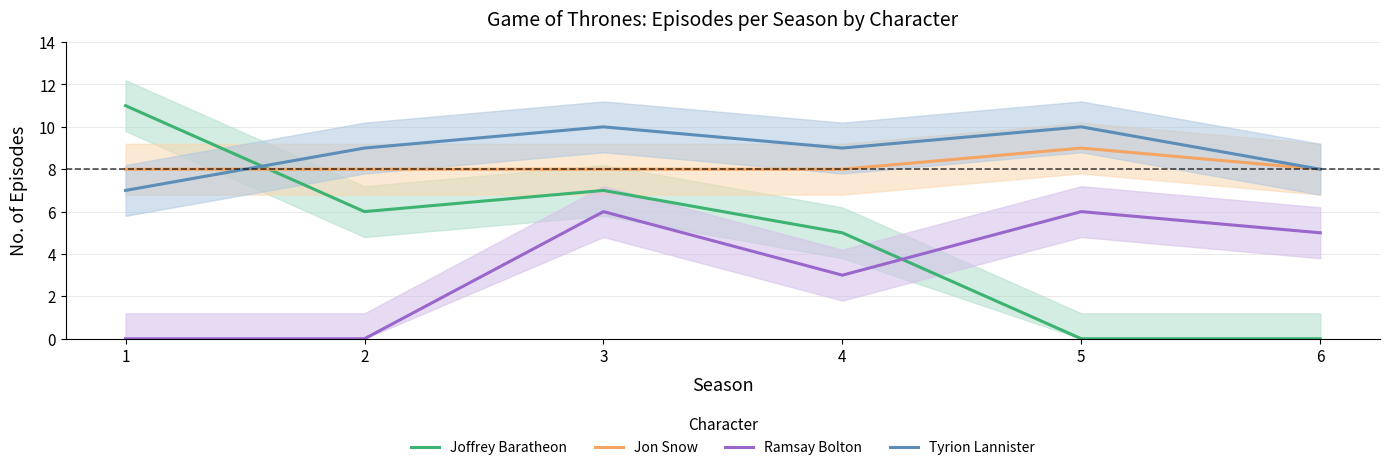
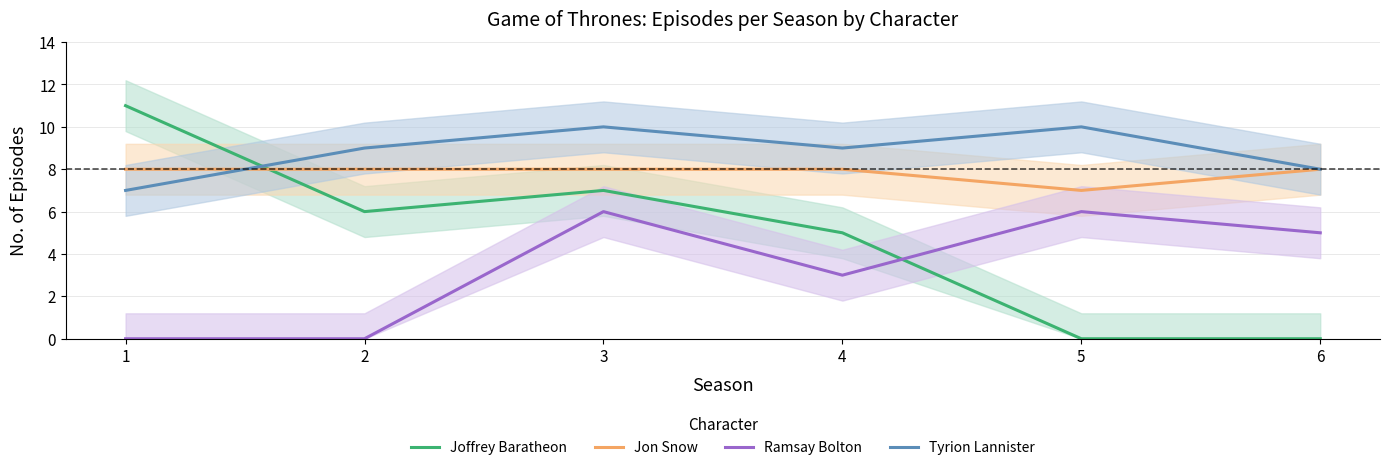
Jon Snow, 5: 9 -> 7
